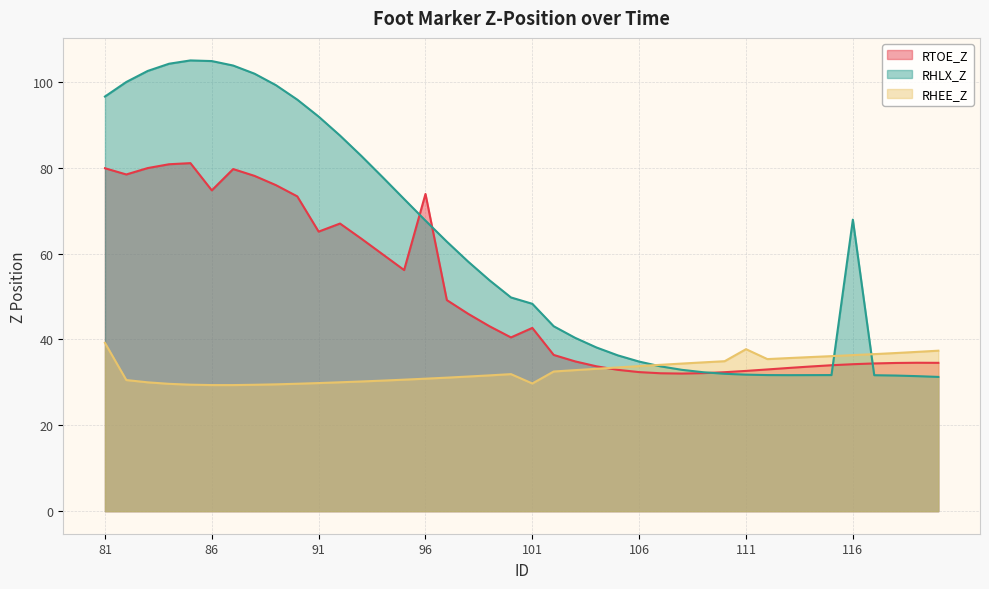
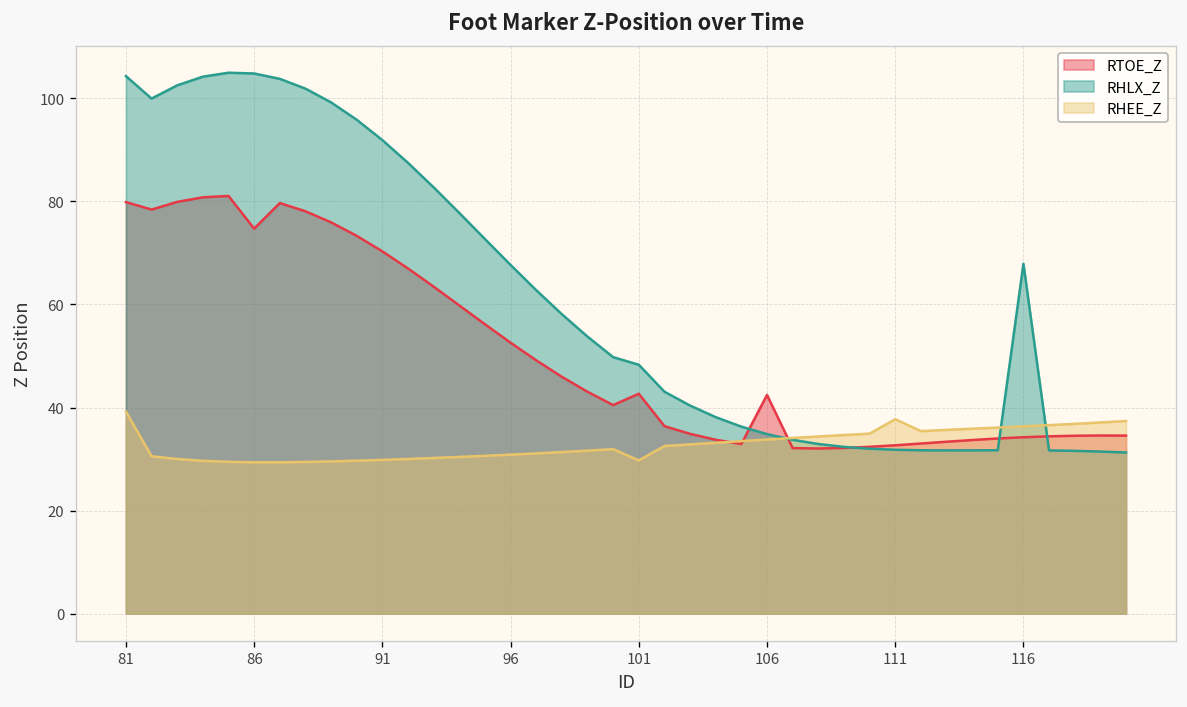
RHLX_Z, 81: 97 -> 104
RTOE_Z, 91: 65 -> 70
RTOE_Z, 96: 74 -> 53
RTOE_Z, 106: 32 -> 42
